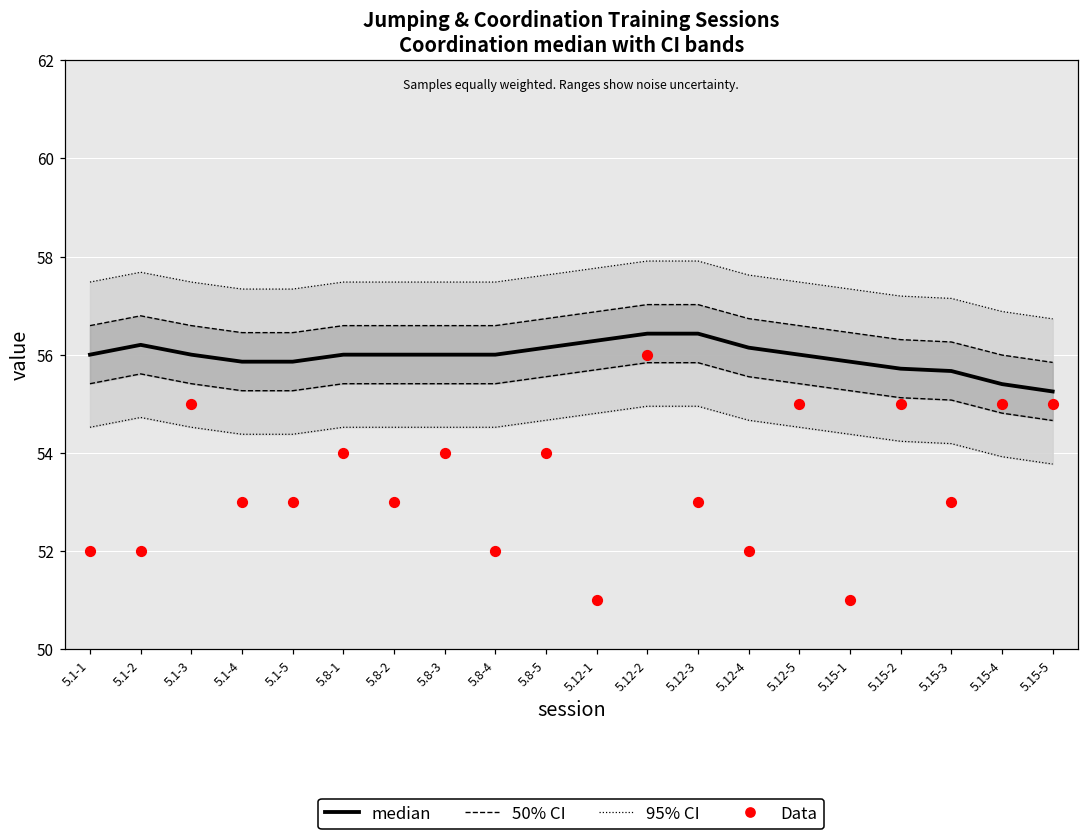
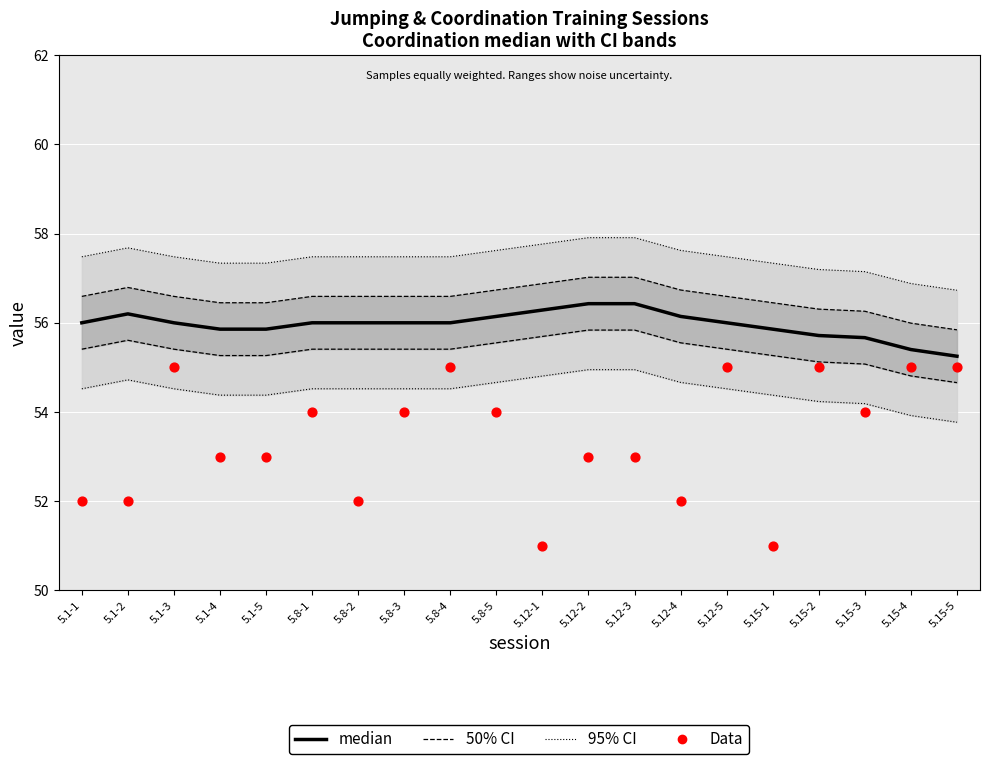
Data, 5.8-2: 53 -> 52
Data, 5.8-4: 52 -> 55
Data, 5.12-2: 56 -> 53
Data, 5.15-3: 53 -> 54
